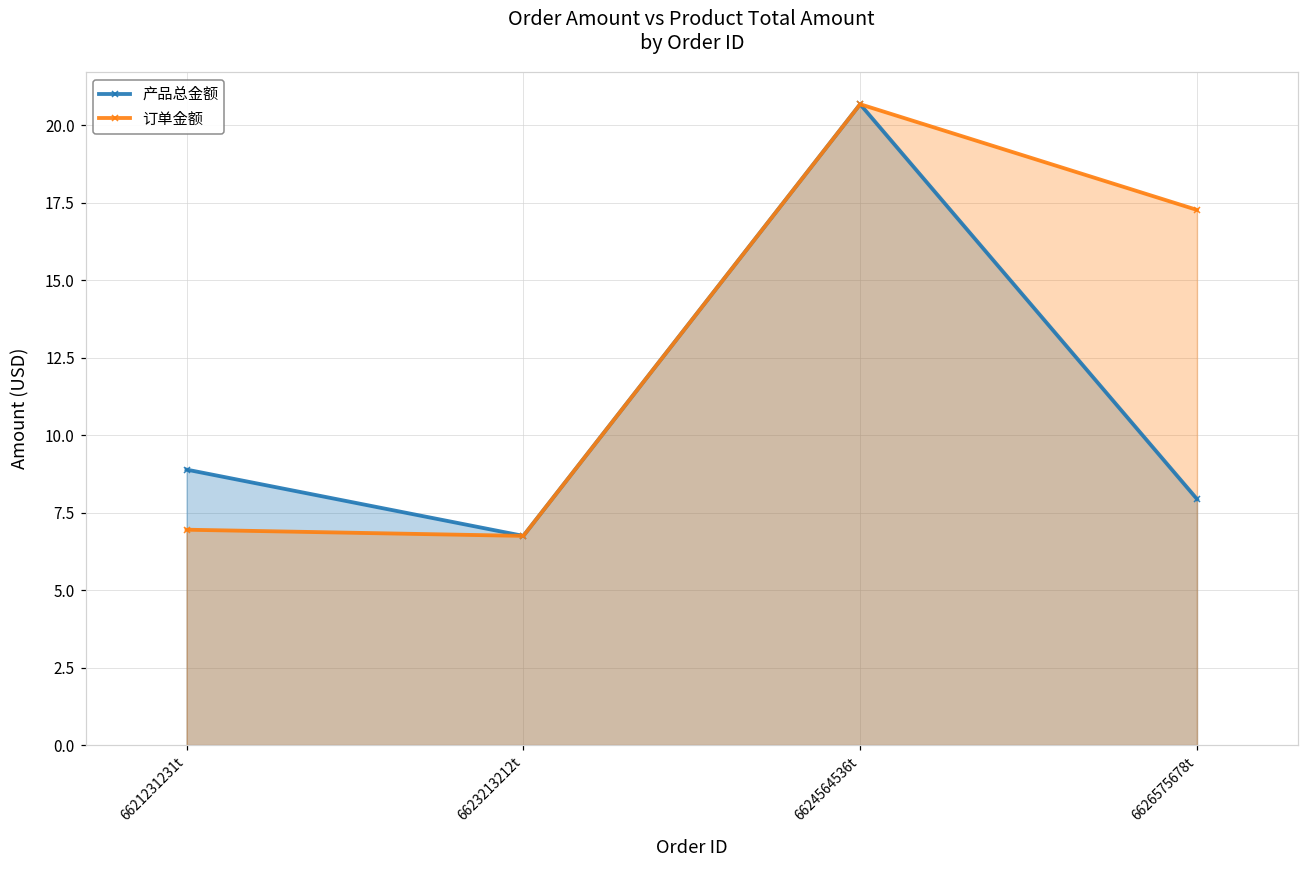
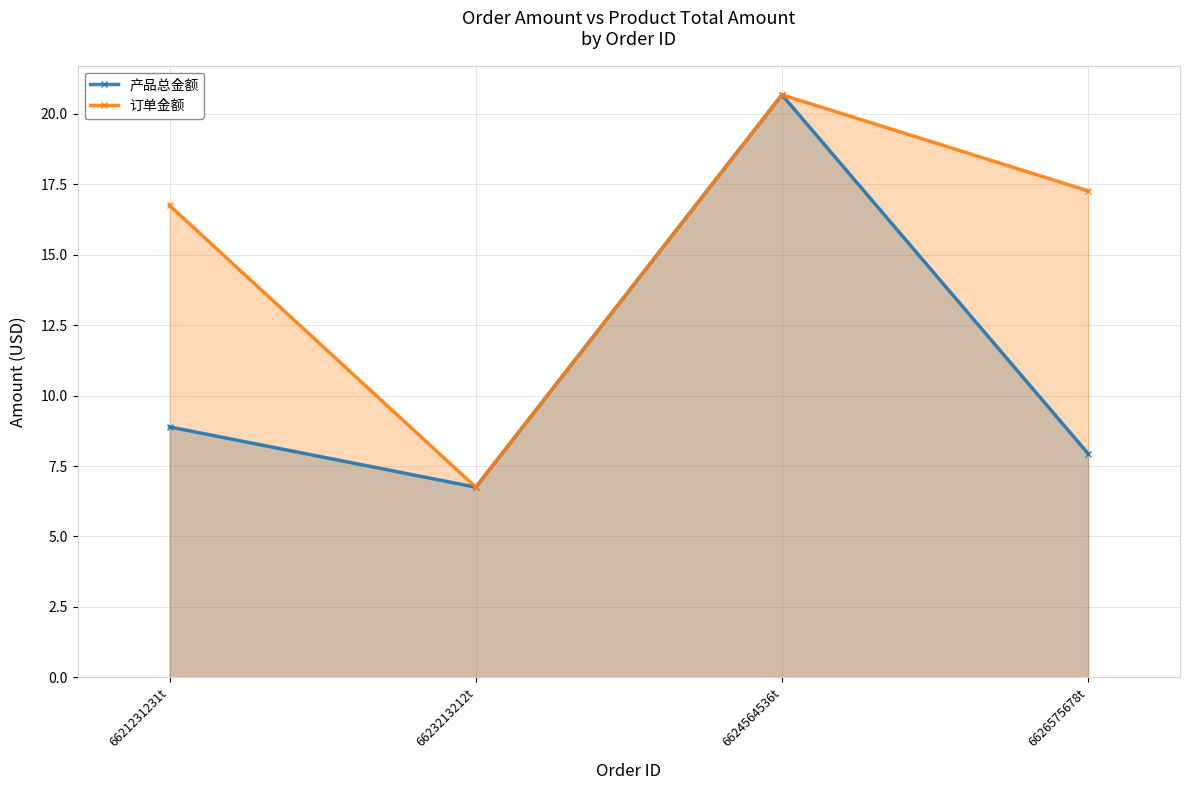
订单金额, 6621231231t: 7.0 -> 16.8
